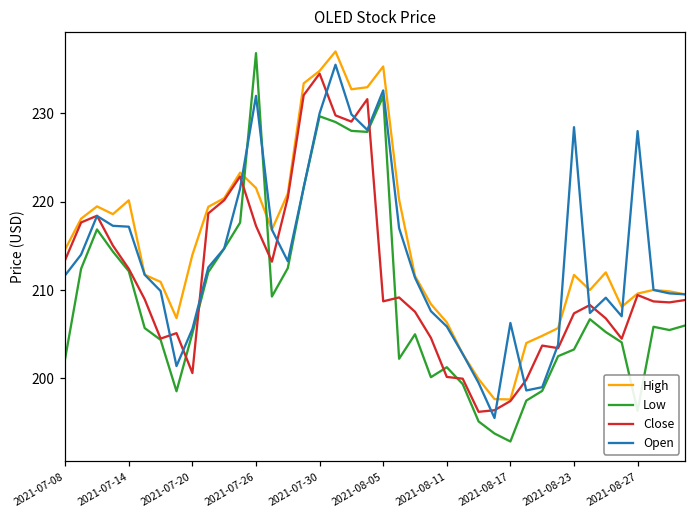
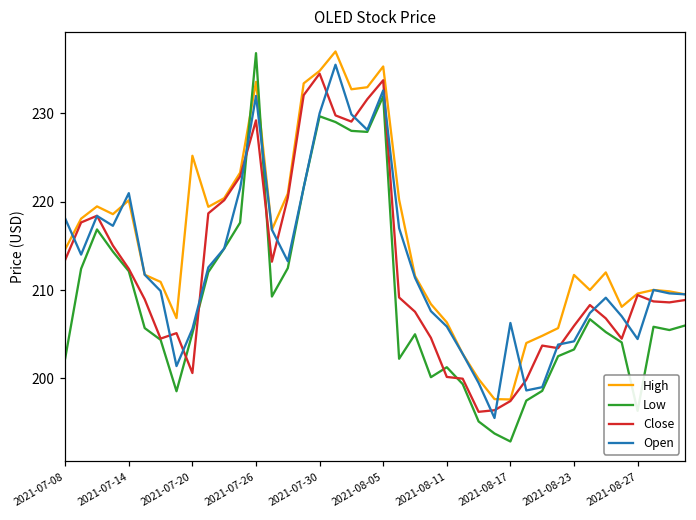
Open, 2021-07-08: 212 -> 218
Open, 2021-07-14: 217 -> 221
High, 2021-07-20: 214 -> 225
High, 2021-07-26: 222 -> 234
Close, 2021-07-26: 217 -> 229
Close, 2021-08-05: 209 -> 234
Close, 2021-08-23: 207 -> 206
Open, 2021-08-23: 228 -> 204
Open, 2021-08-27: 228 -> 204
